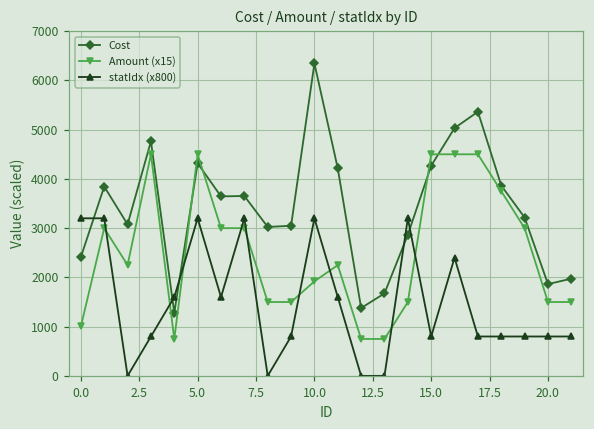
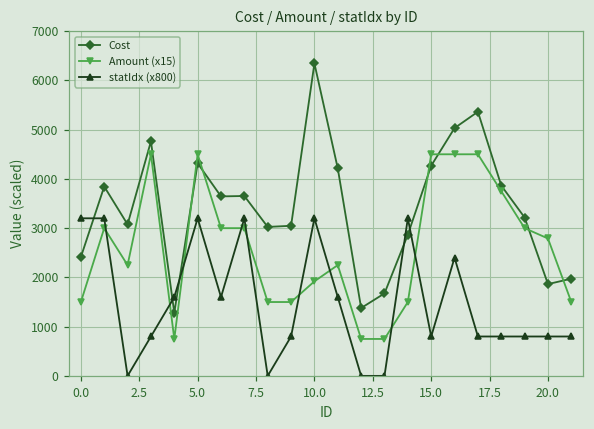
Amount (x15), 0.0: 1000 -> 1500
Amount (x15), 20.0: 1500 -> 2800
